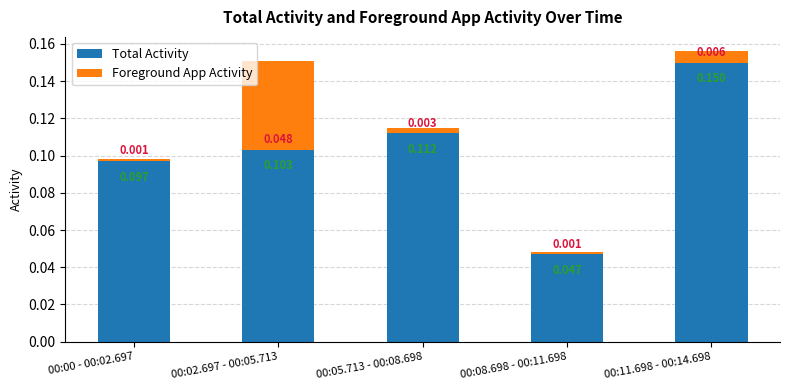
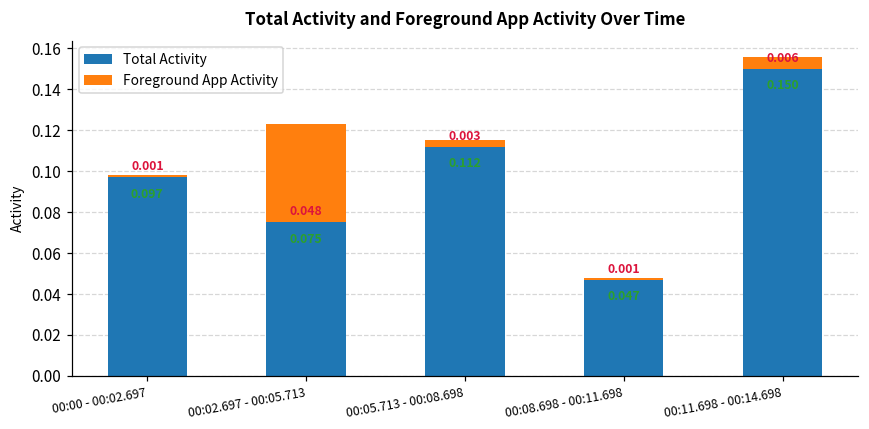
Total Activity, 00:02.697 - 00:05.713: 0.103 -> 0.075
